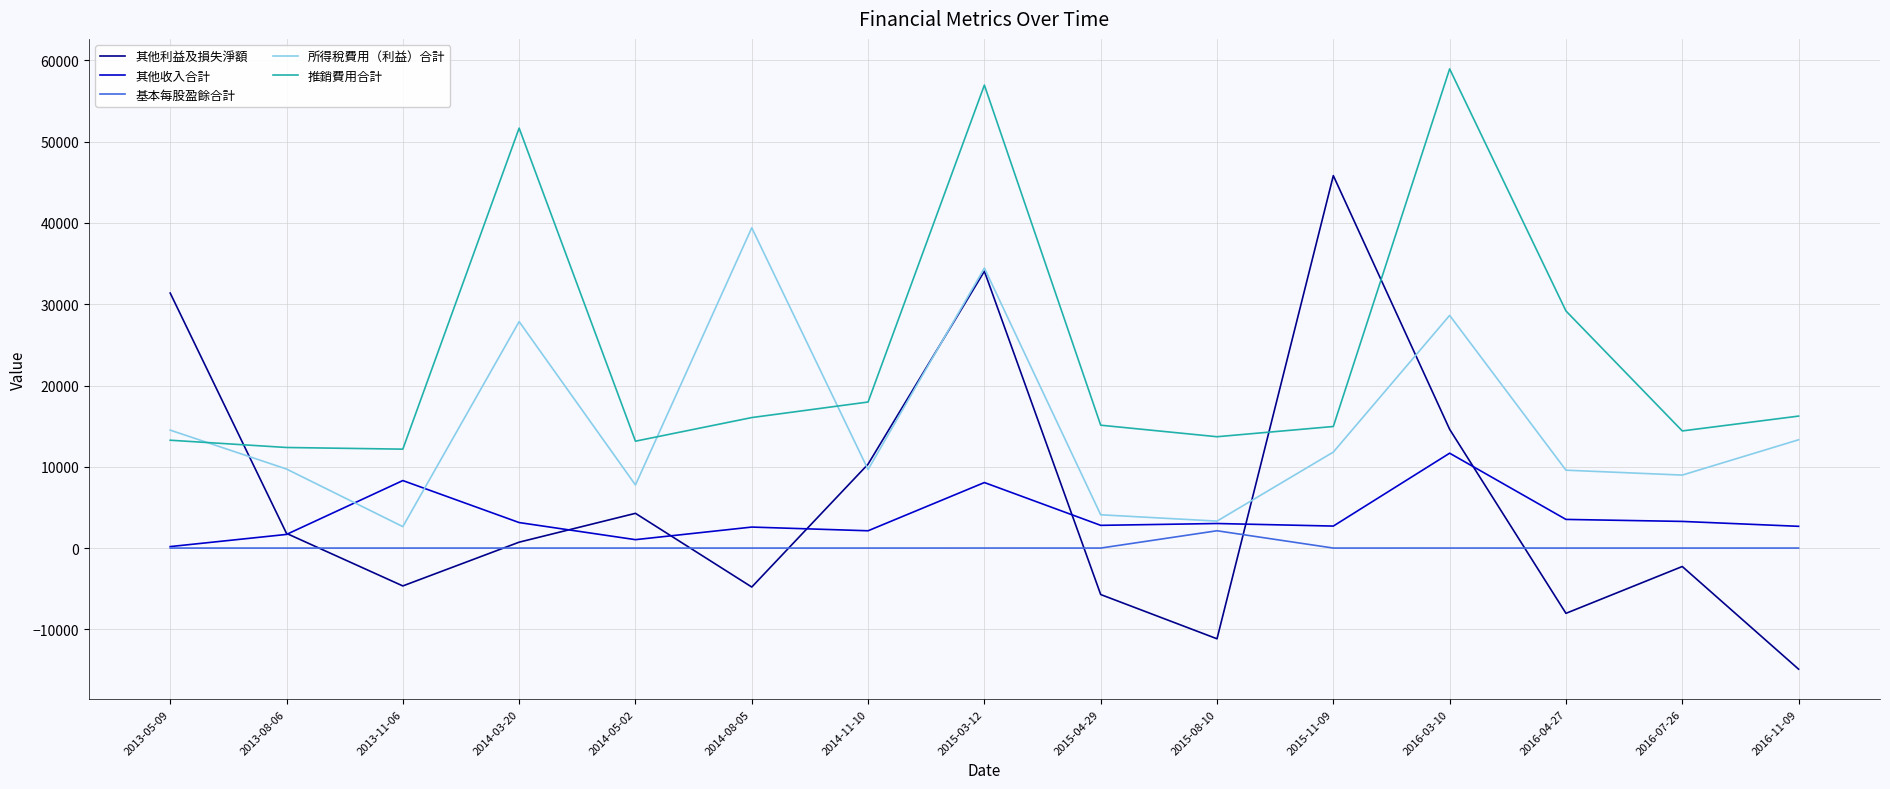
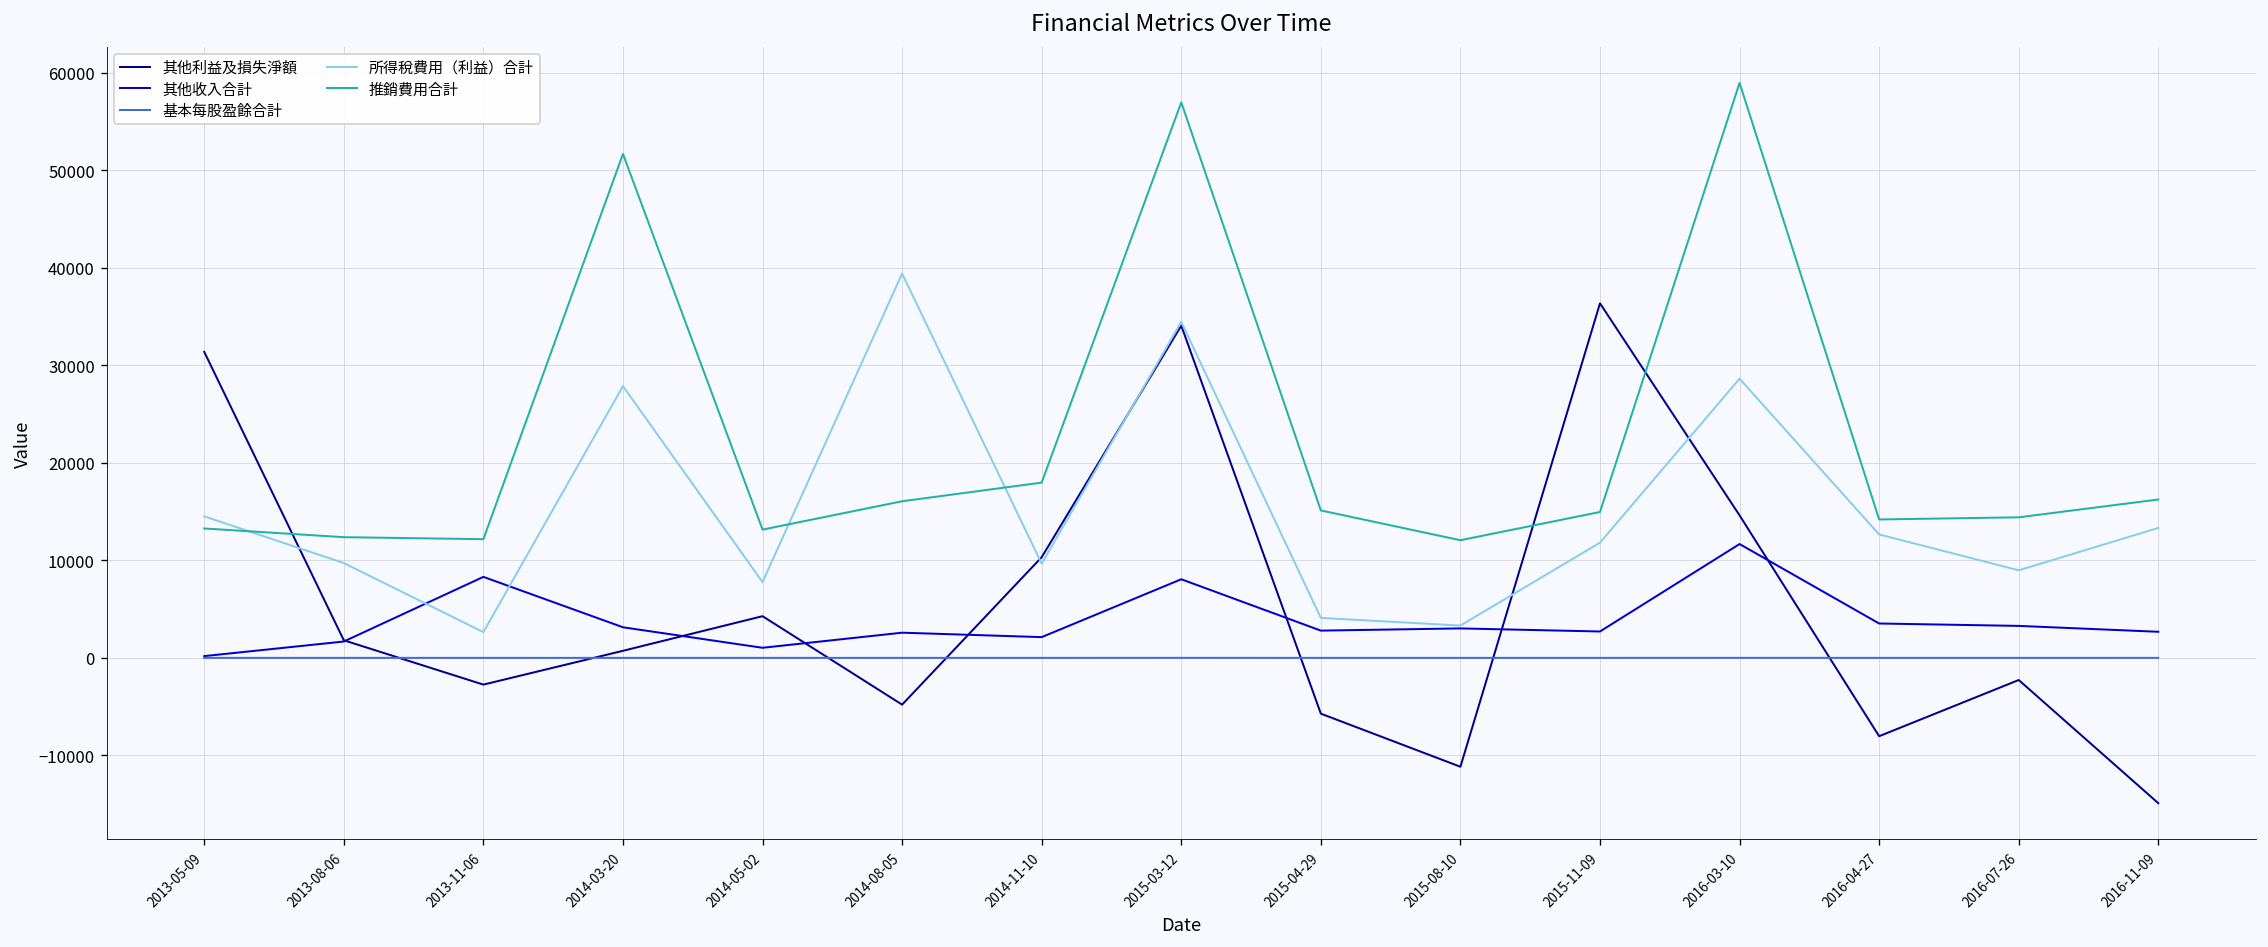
其他利益及損失淨額, 2013-11-06: -5000 -> -3000
基本每股盈餘合計, 2015-08-10: 2000 -> 0
推銷費用合計, 2015-08-10: 14000 -> 12000
其他利益及損失淨額, 2015-11-09: 46000 -> 36000
所得稅費用（利益）合計, 2016-04-27: 10000 -> 13000
推銷費用合計, 2016-04-27: 29000 -> 14000
